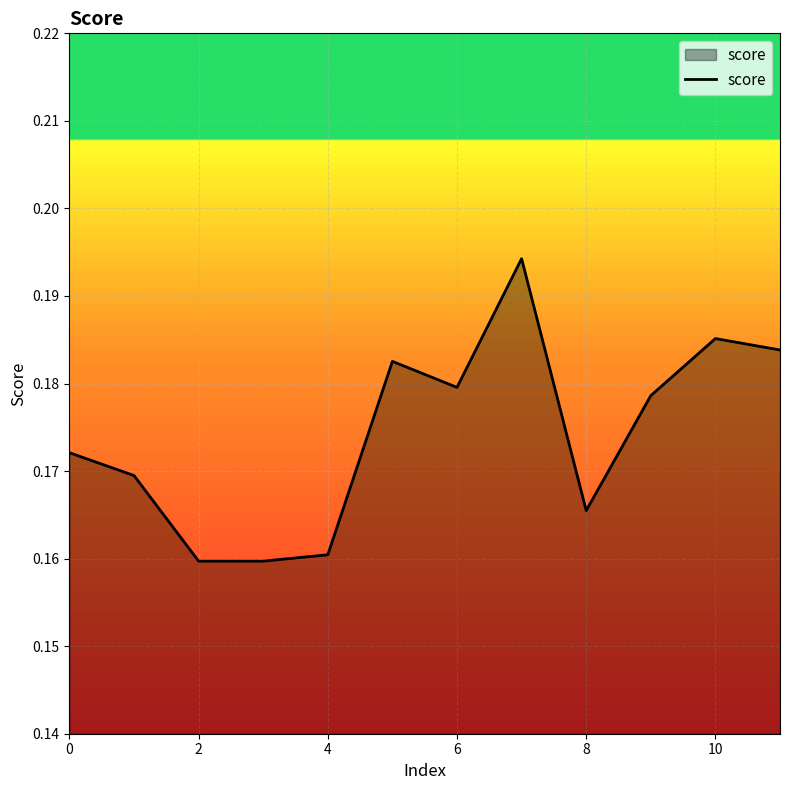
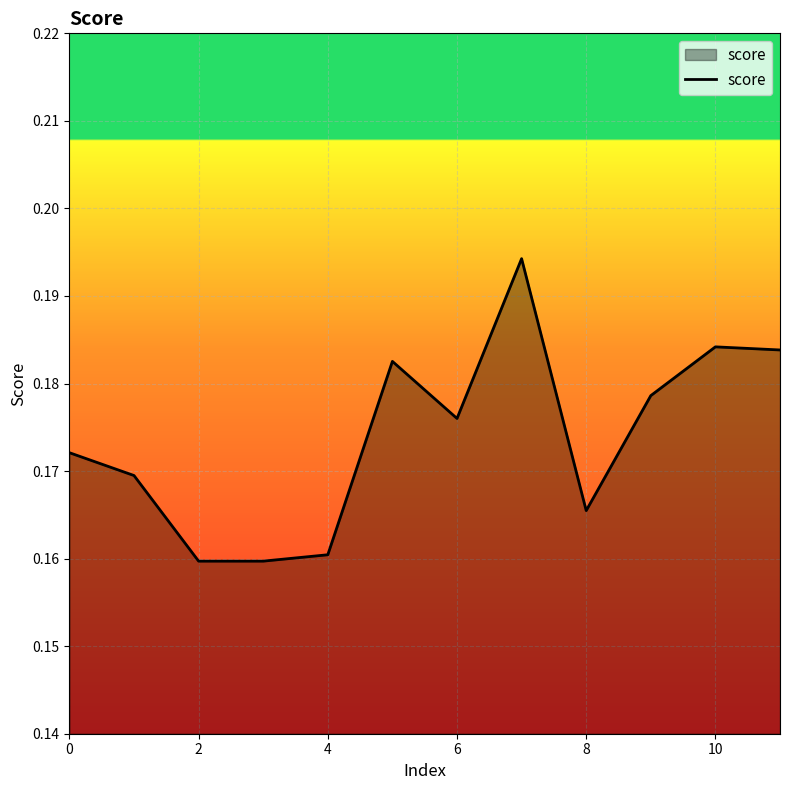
6: 0.180 -> 0.176
10: 0.185 -> 0.184
